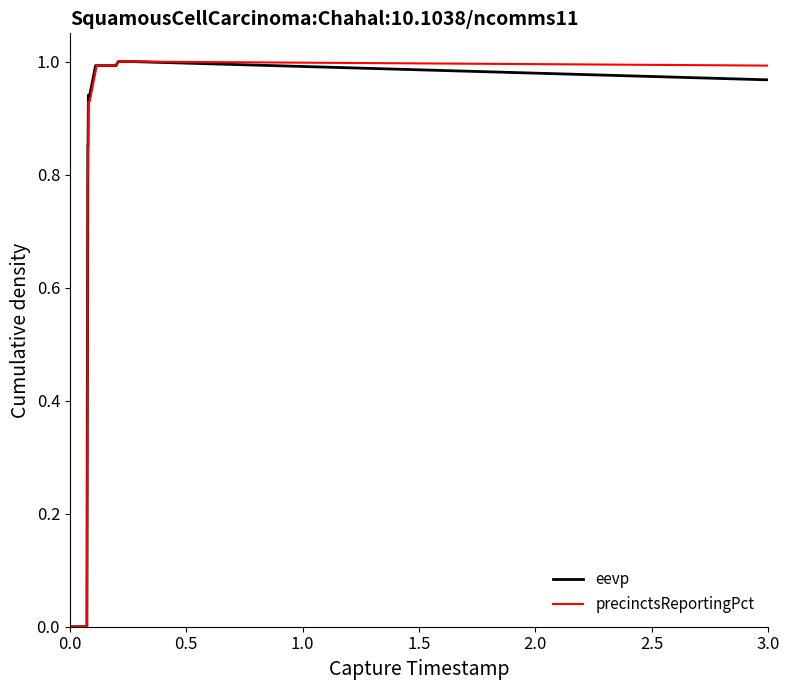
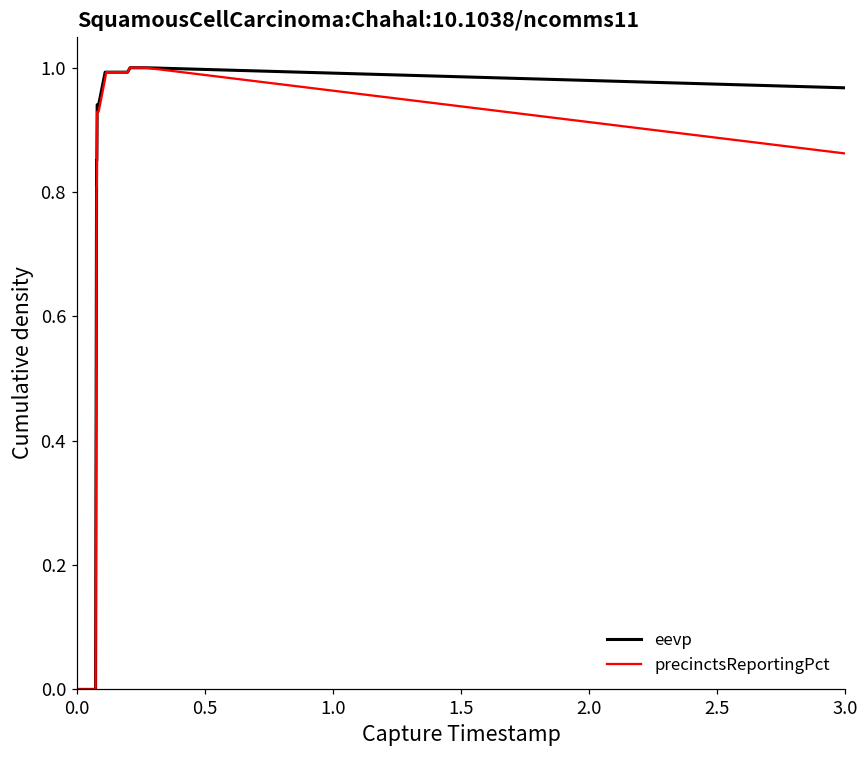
precinctsReportingPct, 3.0: 0.99 -> 0.86
